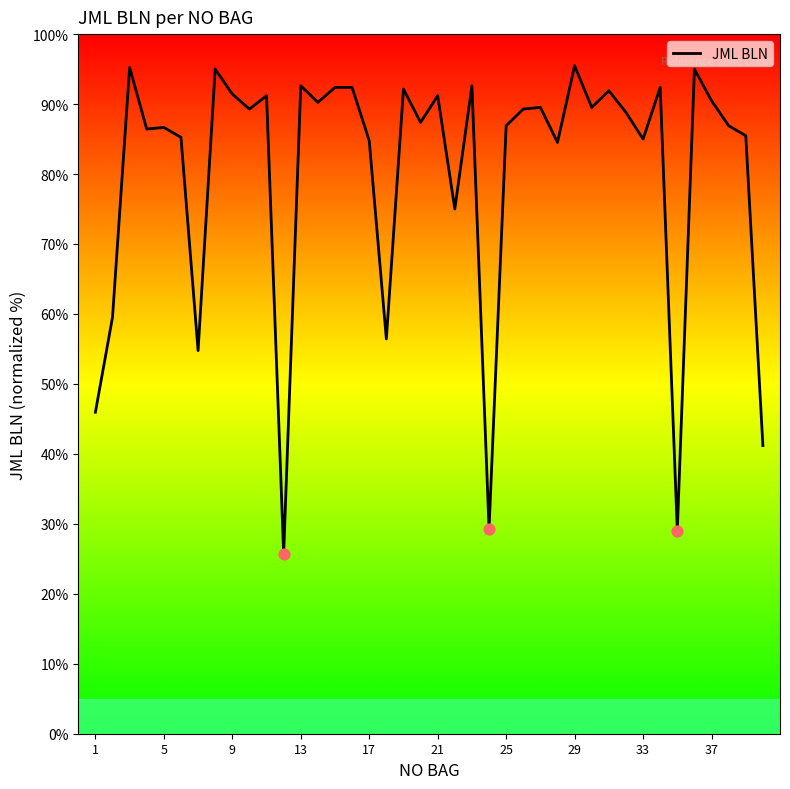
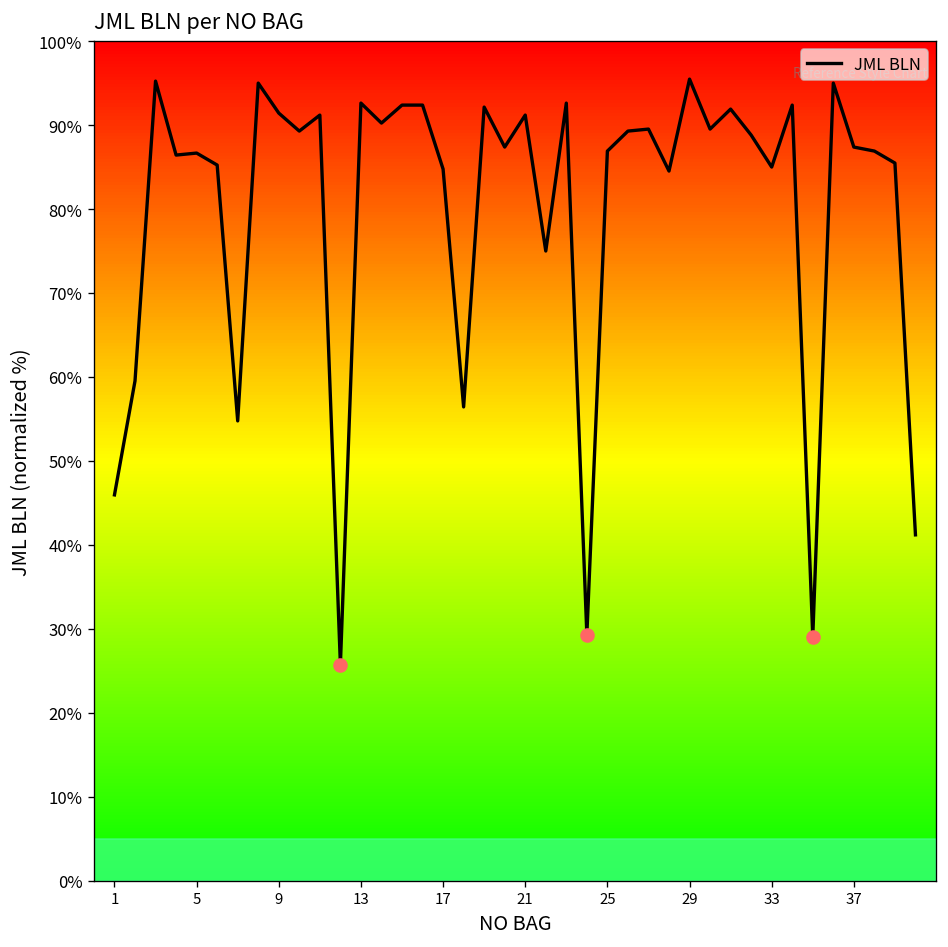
JML BLN, 37: 90% -> 87%
